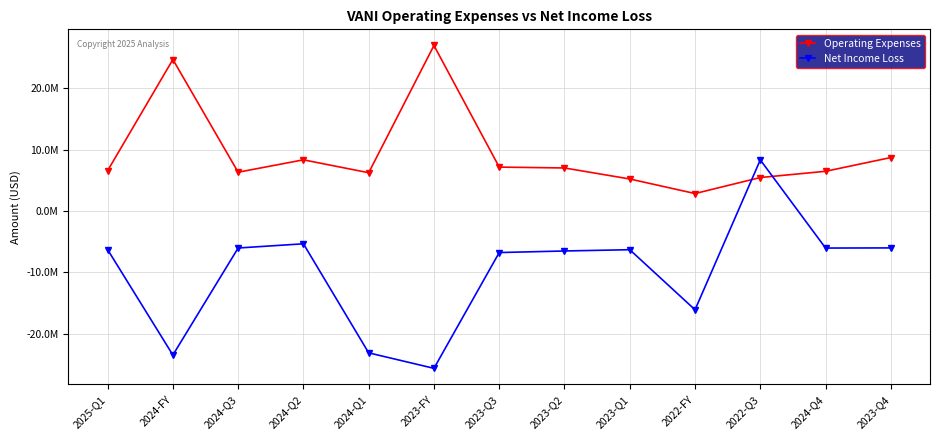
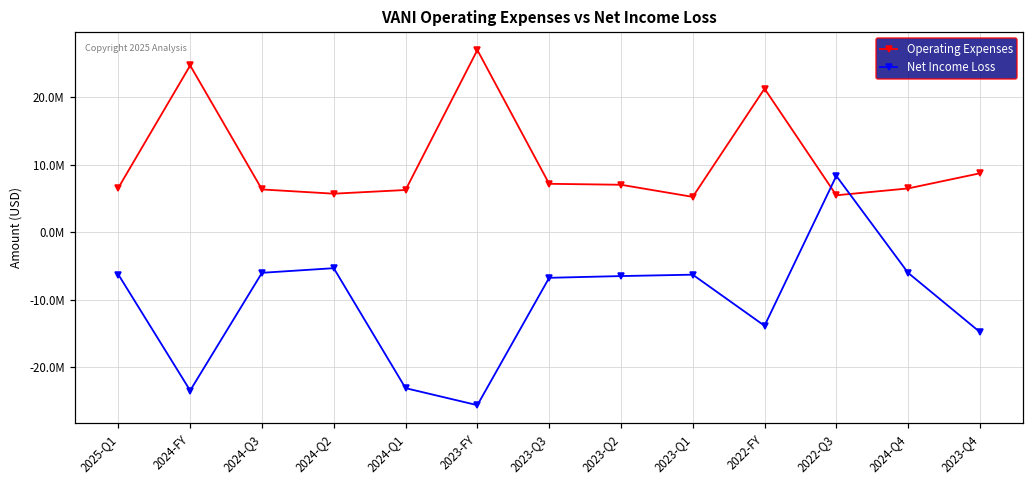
Operating Expenses, 2024-Q2: 8000000 -> 6000000
Operating Expenses, 2022-FY: 3000000 -> 21000000
Net Income Loss, 2022-FY: -16000000 -> -14000000
Net Income Loss, 2023-Q4: -6000000 -> -15000000
